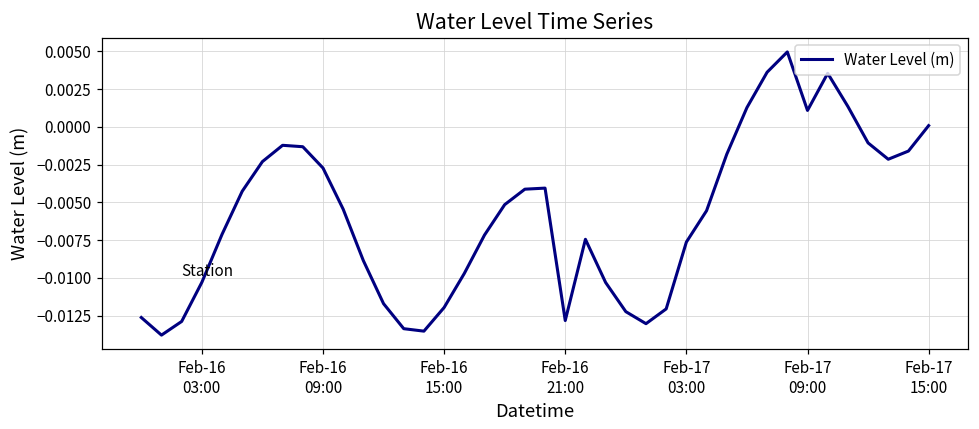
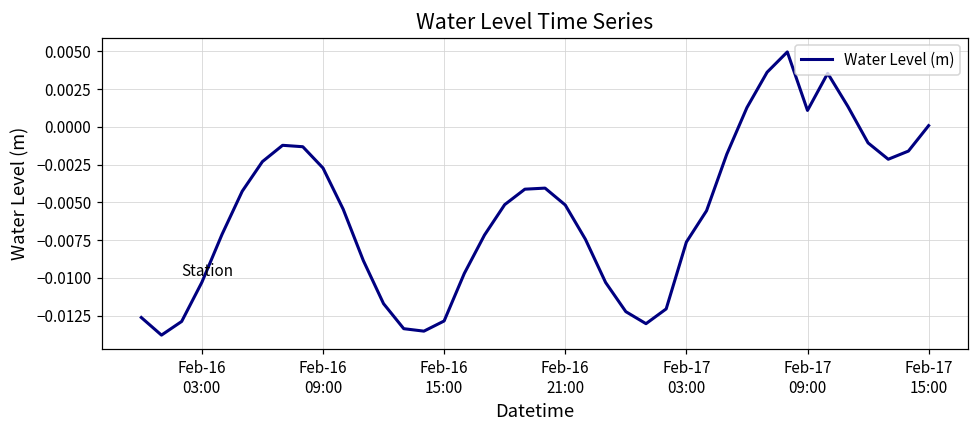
Feb-16 15:00: -0.0120 -> -0.0129
Feb-16 21:00: -0.0128 -> -0.0052
